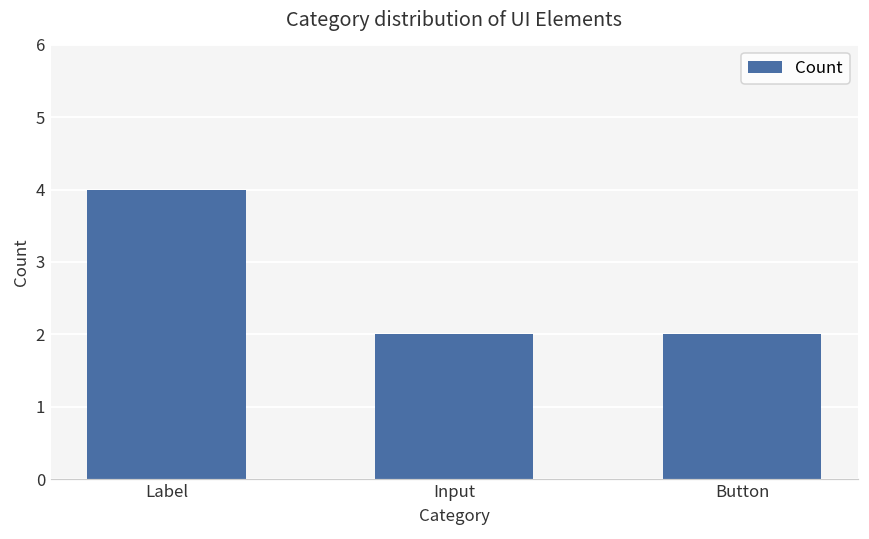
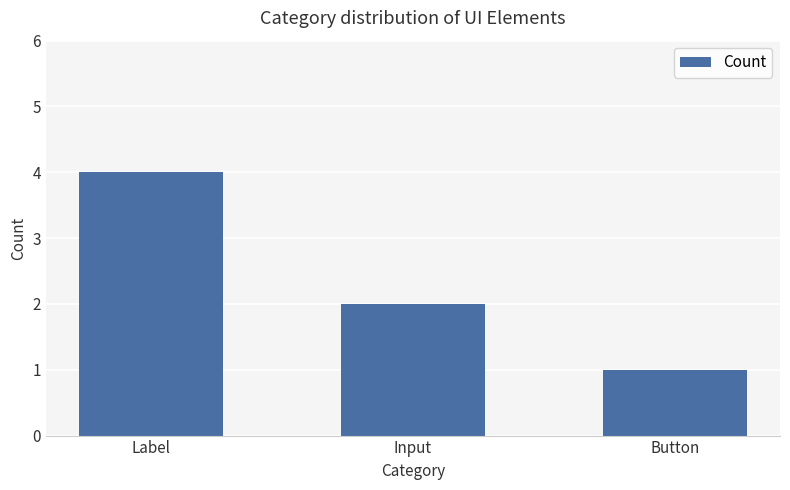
Button: 2 -> 1
